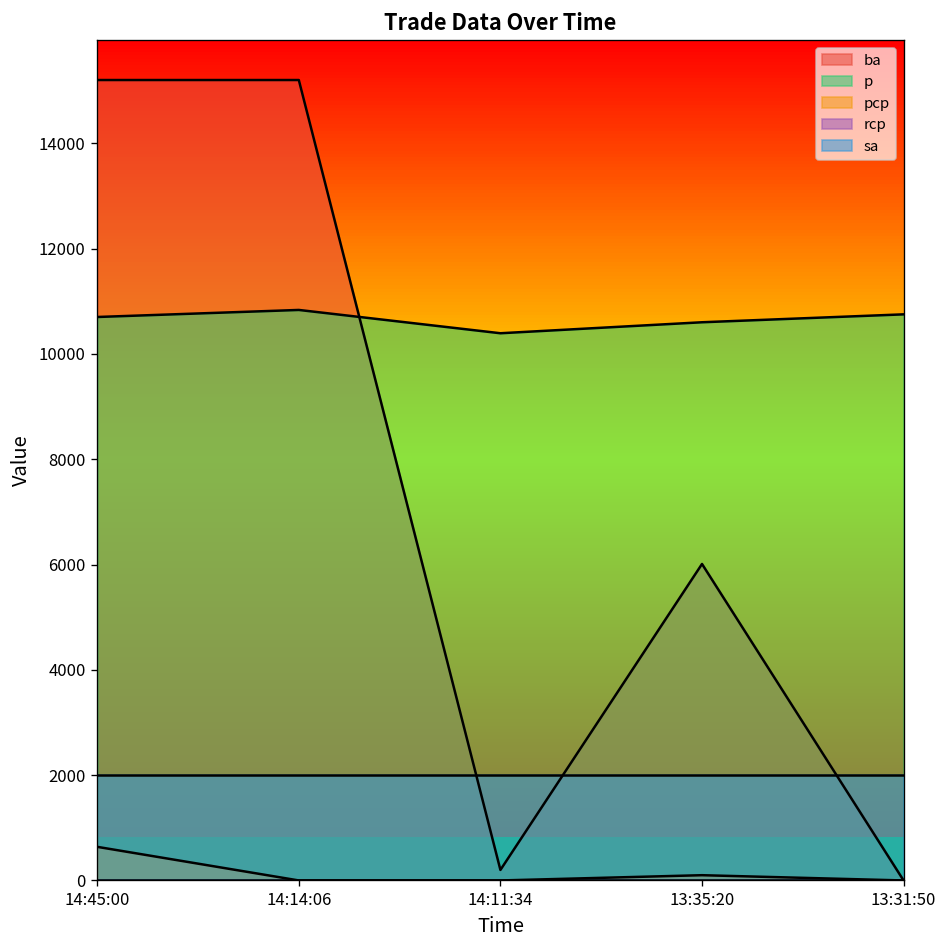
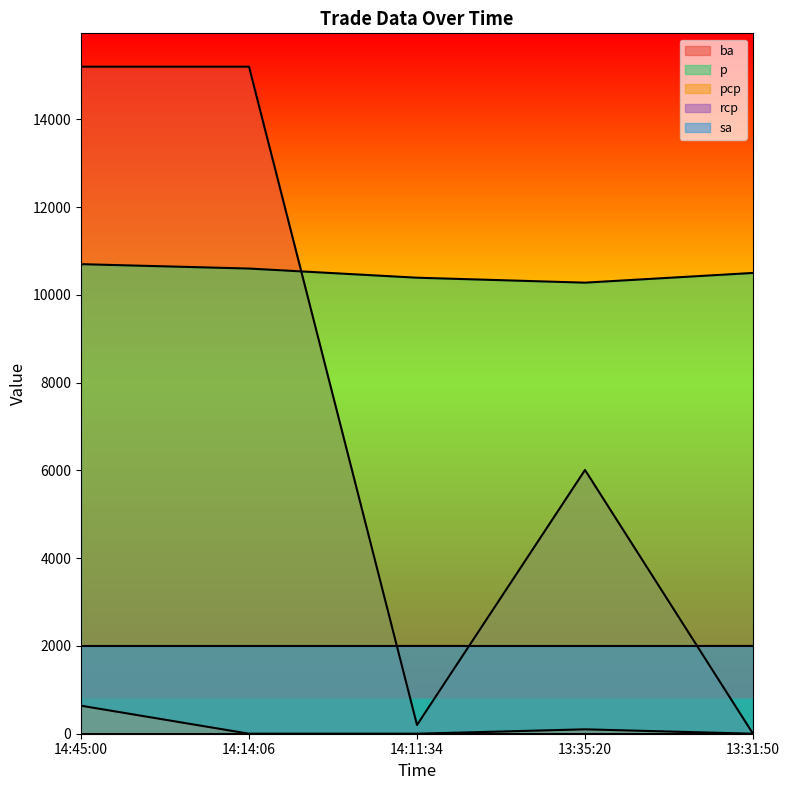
p, 14:14:06: 10800 -> 10600
p, 13:35:20: 10600 -> 10300
p, 13:31:50: 10800 -> 10500
